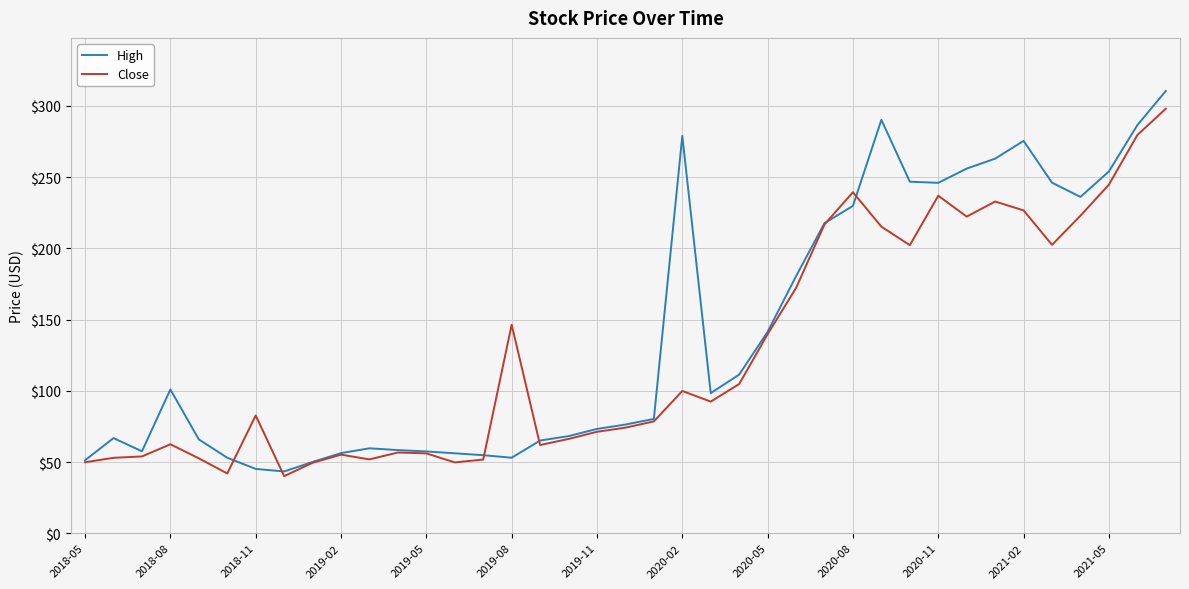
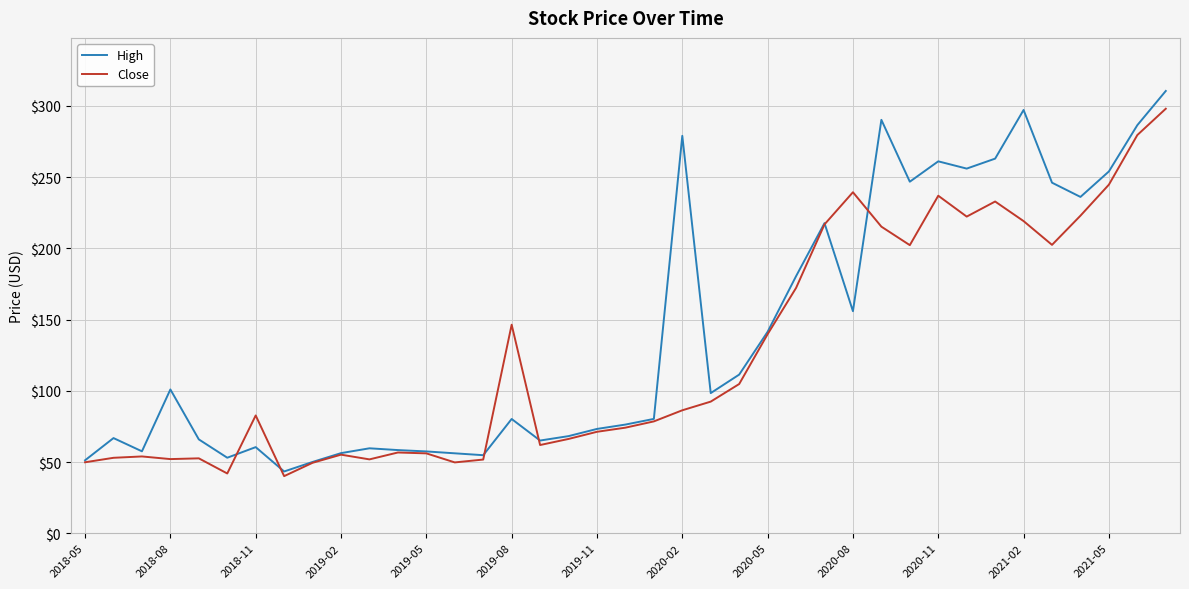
Close, 2018-08: $62 -> $52
High, 2018-11: $45 -> $60
High, 2019-08: $53 -> $80
Close, 2020-02: $100 -> $86
High, 2020-08: $230 -> $156
High, 2020-11: $246 -> $261
High, 2021-02: $275 -> $297
Close, 2021-02: $227 -> $219
